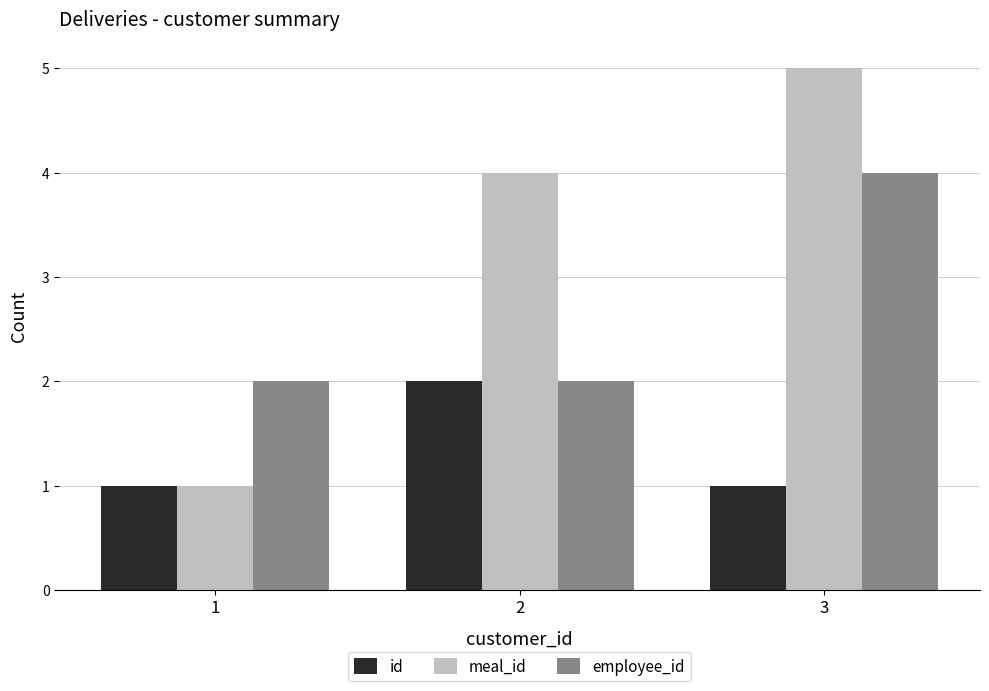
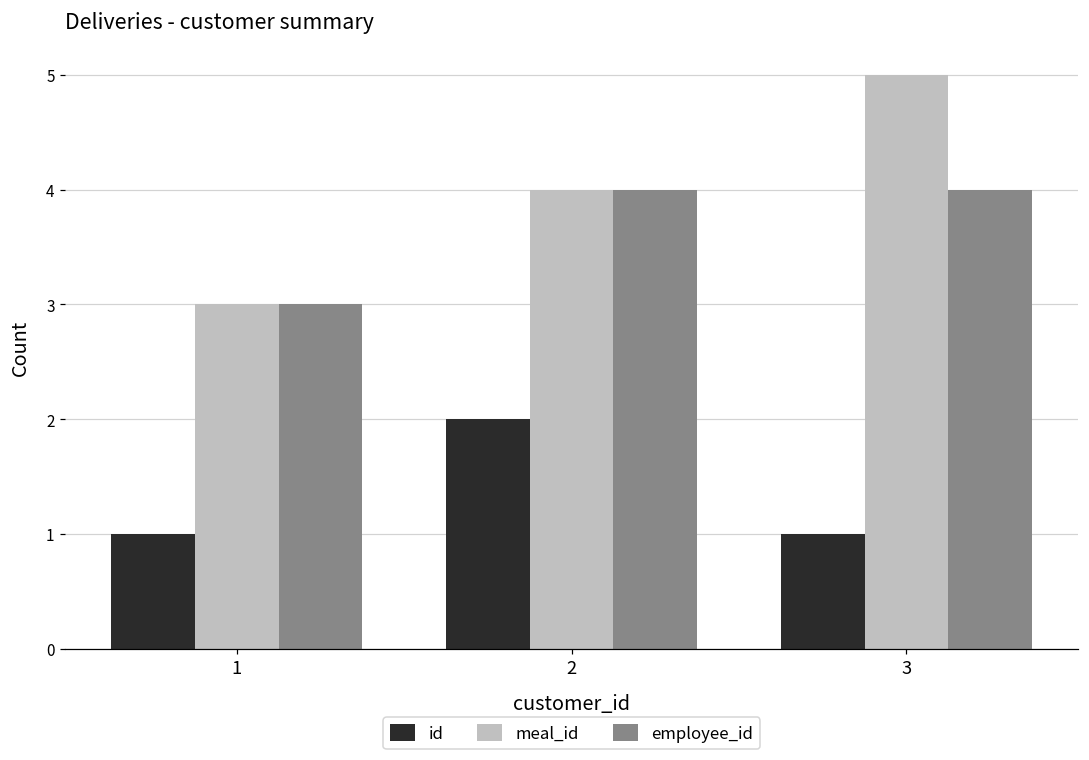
meal_id, 1: 1 -> 3
employee_id, 1: 2 -> 3
employee_id, 2: 2 -> 4
